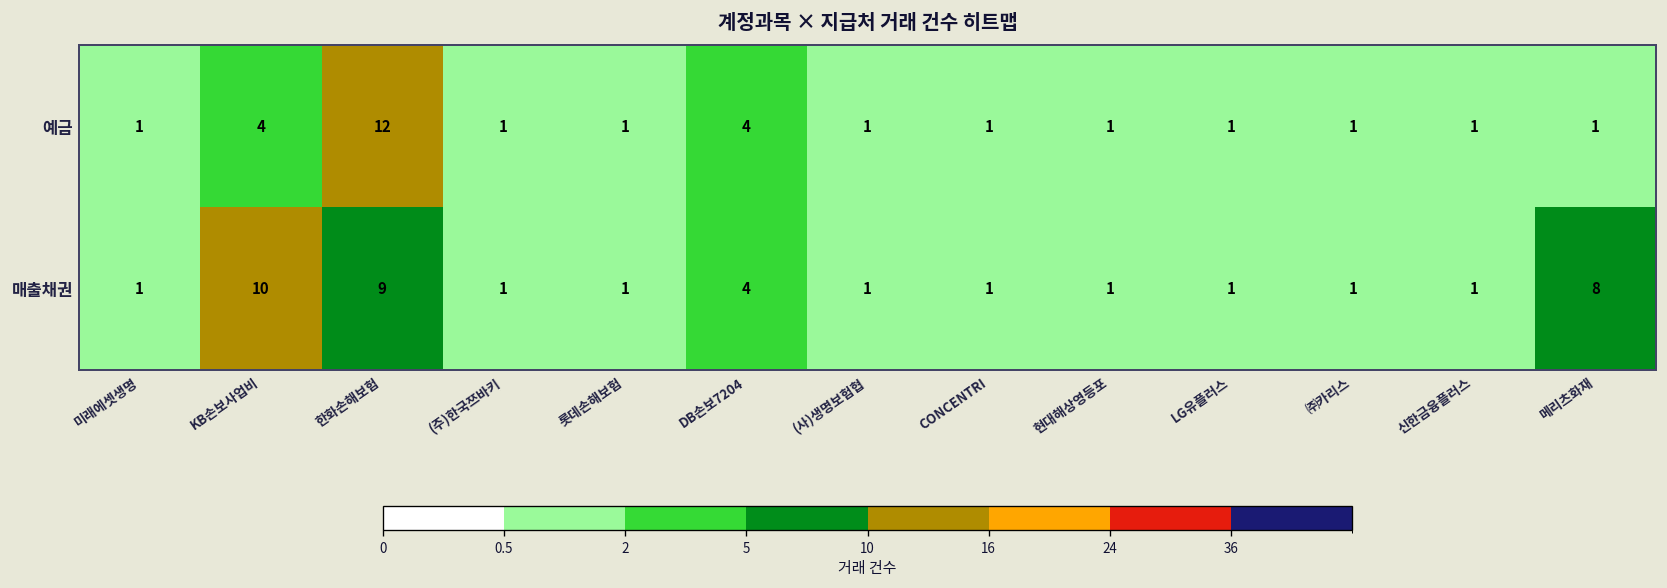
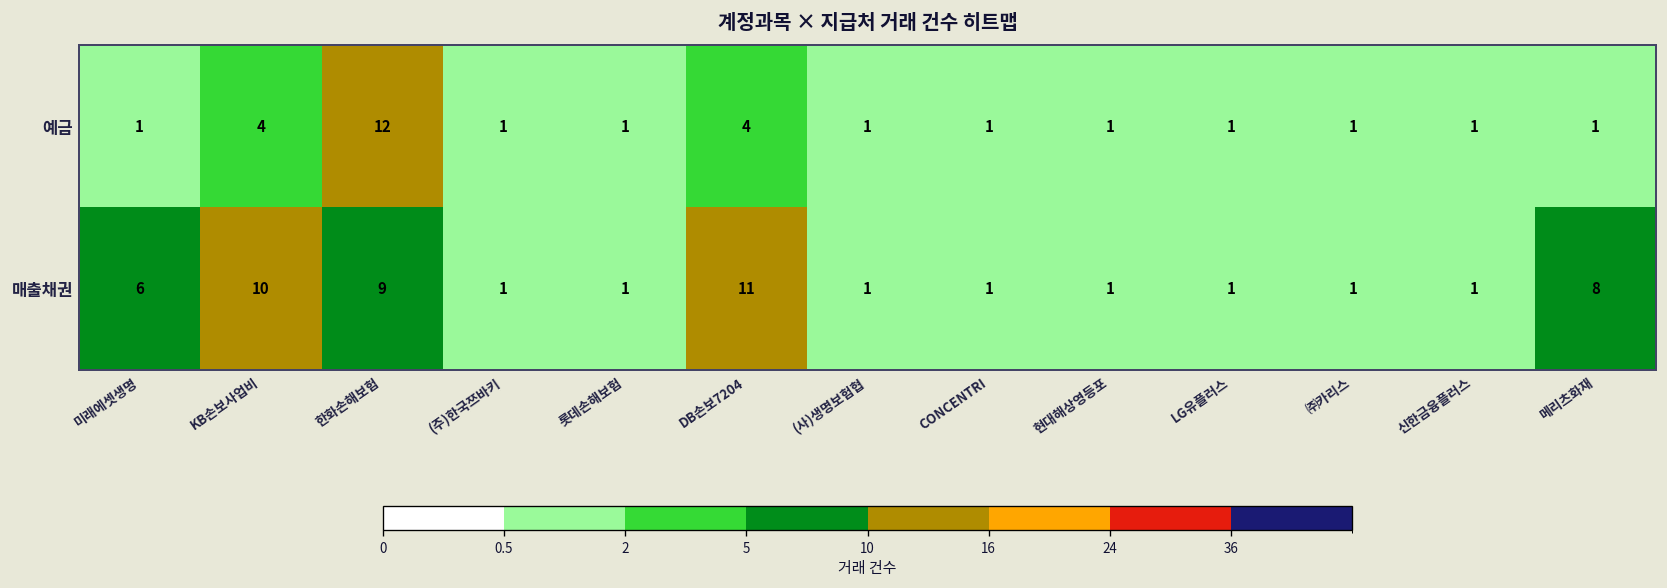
매출채권, 미래에셋생명: 1 -> 6
매출채권, DB손보7204: 4 -> 11
